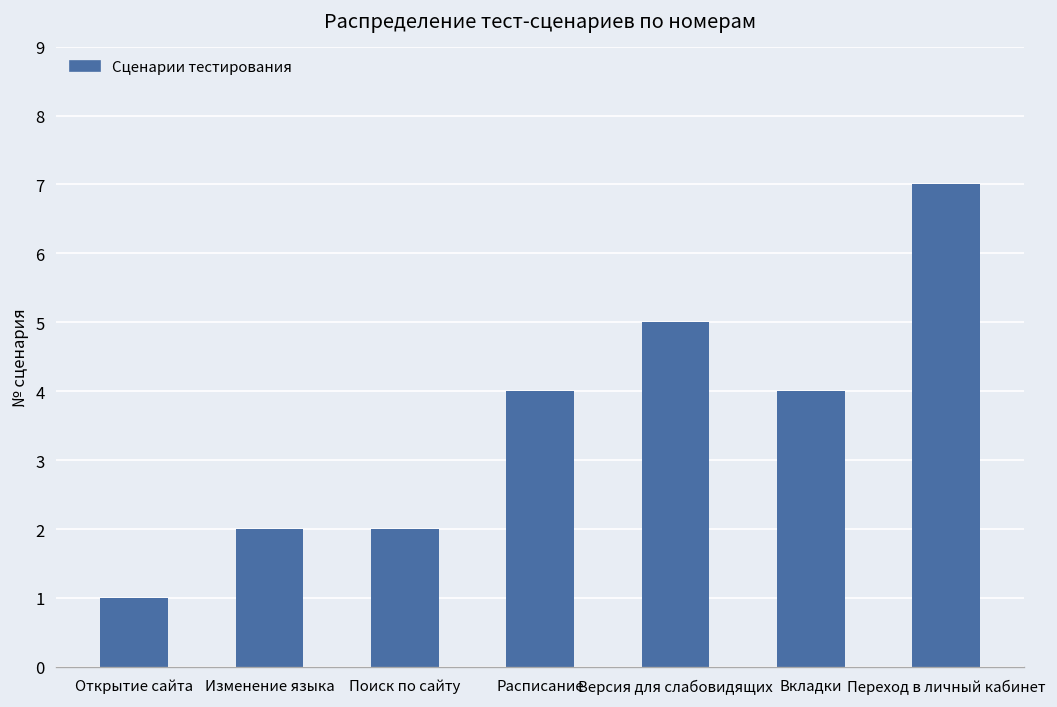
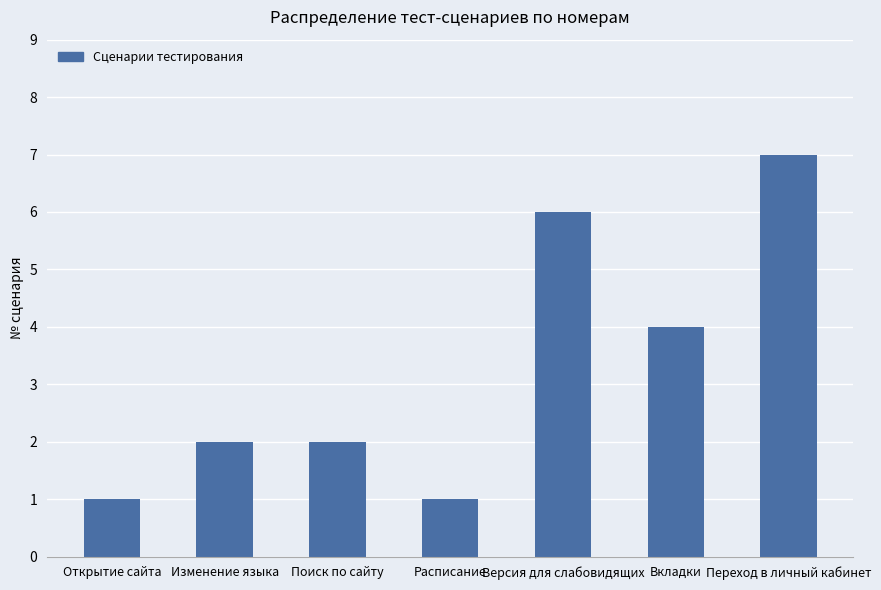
Расписание: 4 -> 1
Версия для слабовидящих: 5 -> 6
